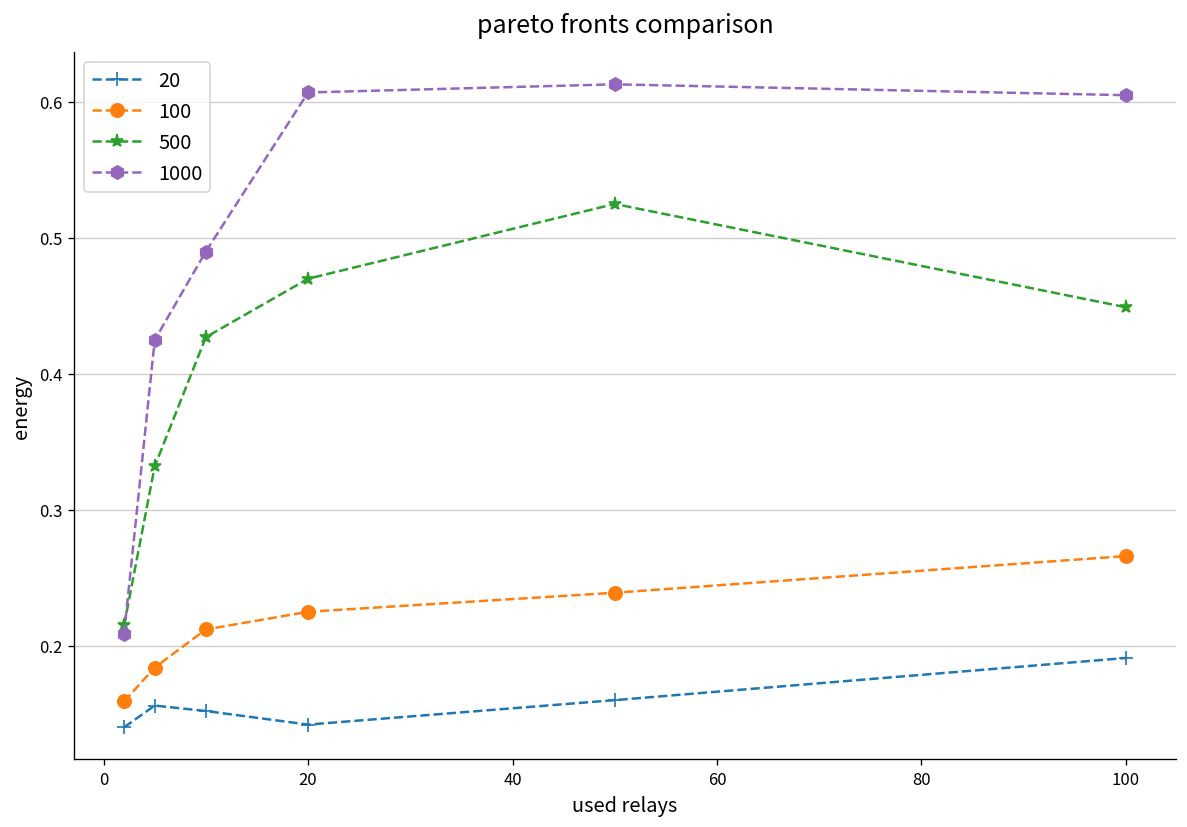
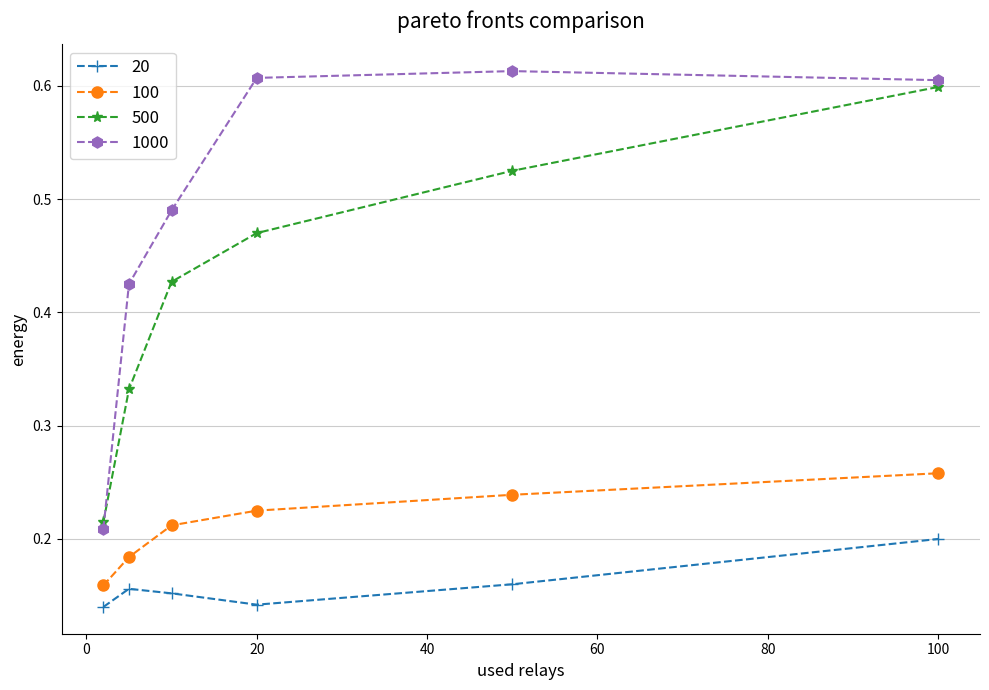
20, 100: 0.191 -> 0.200
100, 100: 0.266 -> 0.258
500, 100: 0.449 -> 0.599
